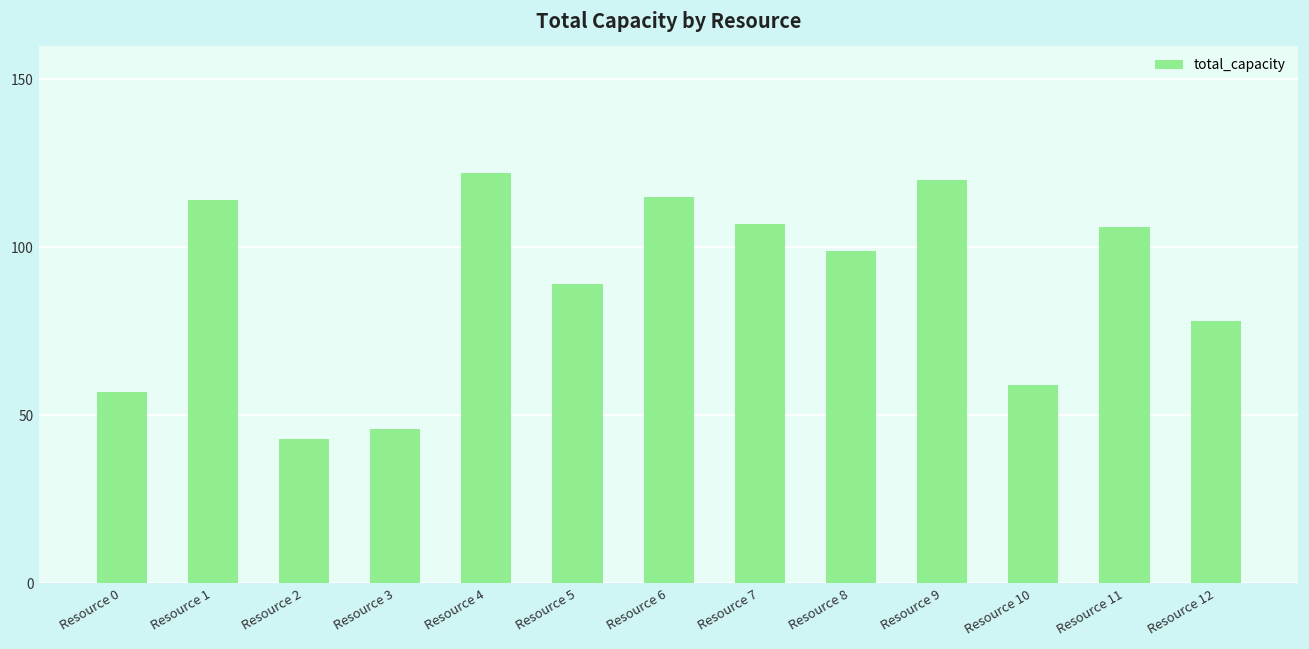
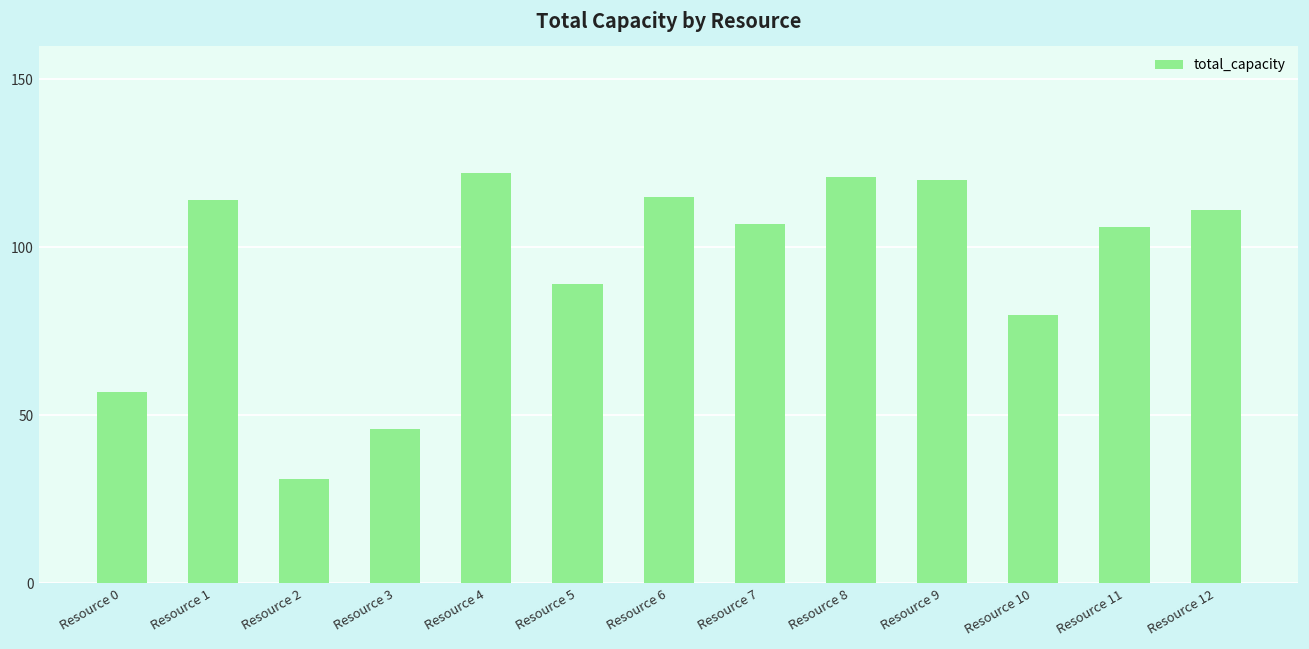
Resource 2: 43 -> 31
Resource 8: 99 -> 121
Resource 10: 59 -> 80
Resource 12: 78 -> 111
